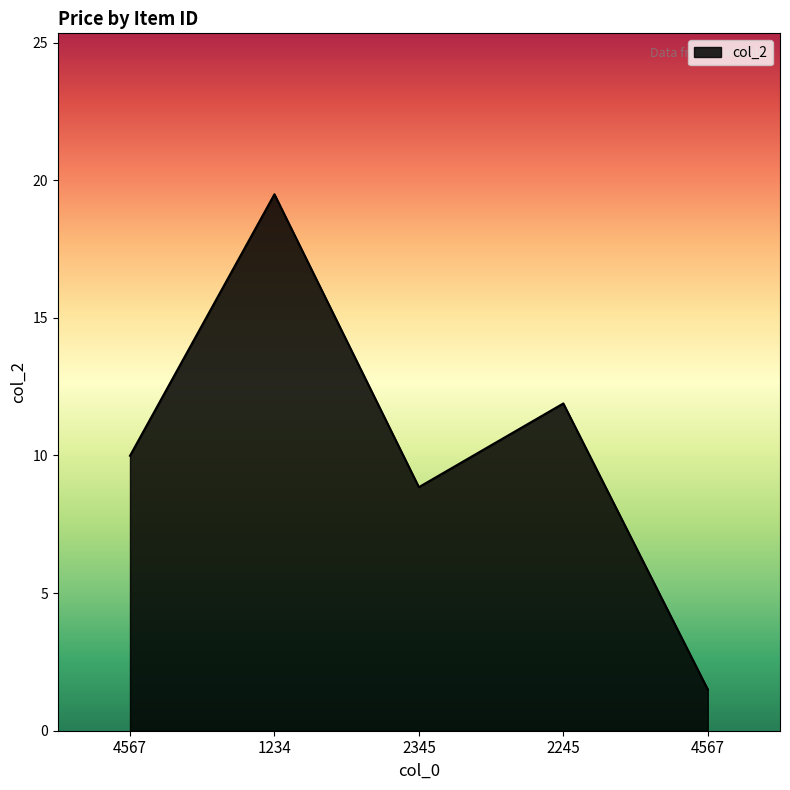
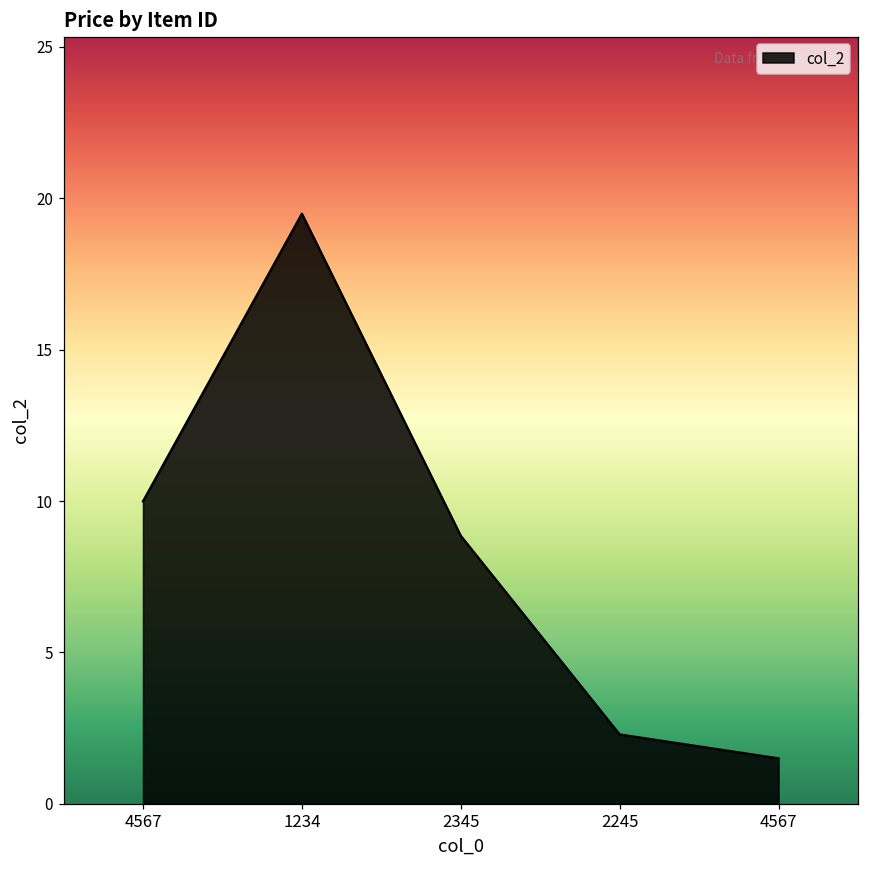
2245: 11.9 -> 2.3
